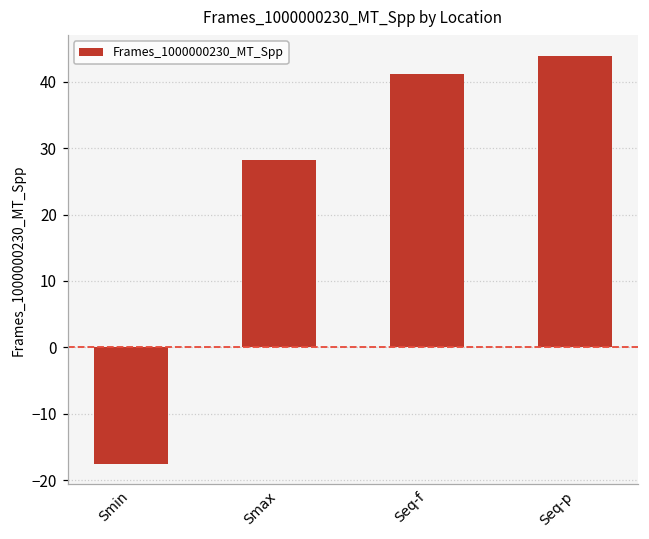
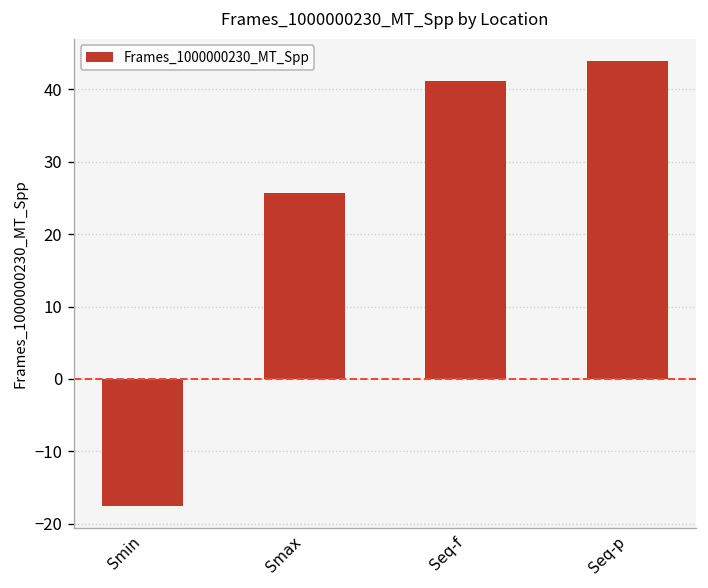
Smax: 28 -> 26
